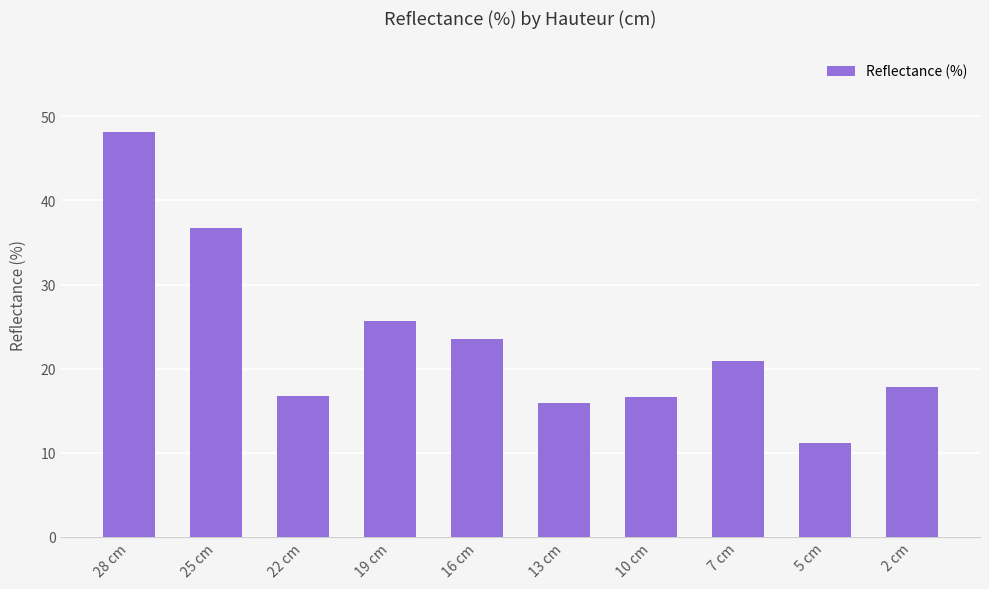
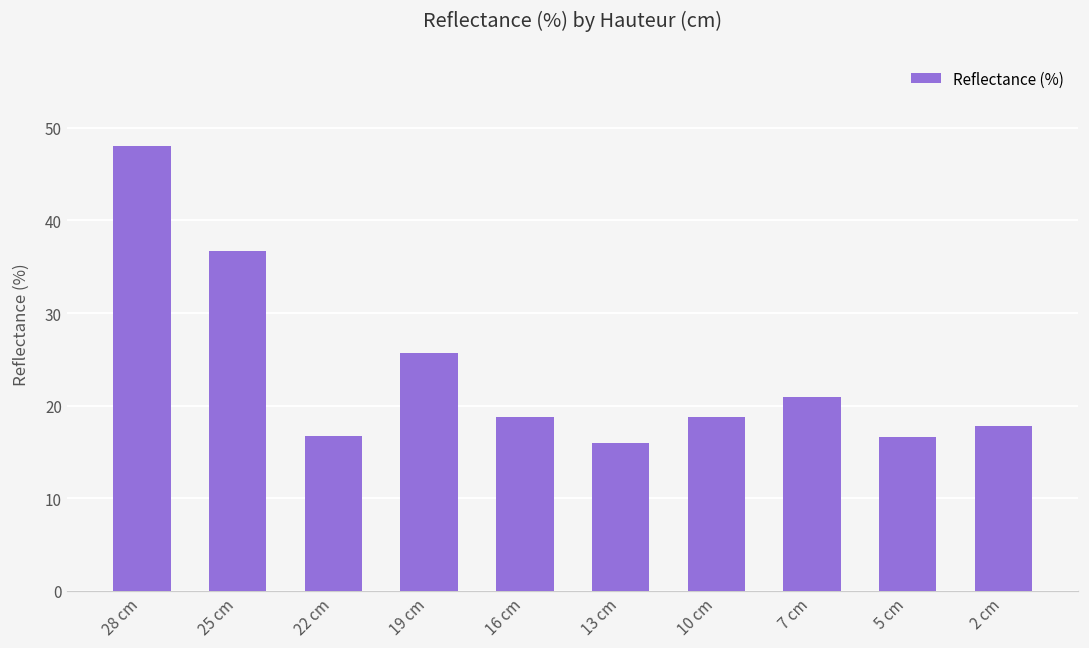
16 cm: 24 -> 19
10 cm: 17 -> 19
5 cm: 11 -> 17
